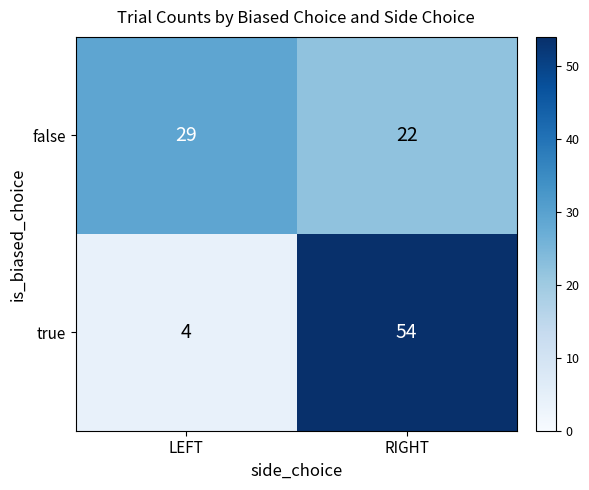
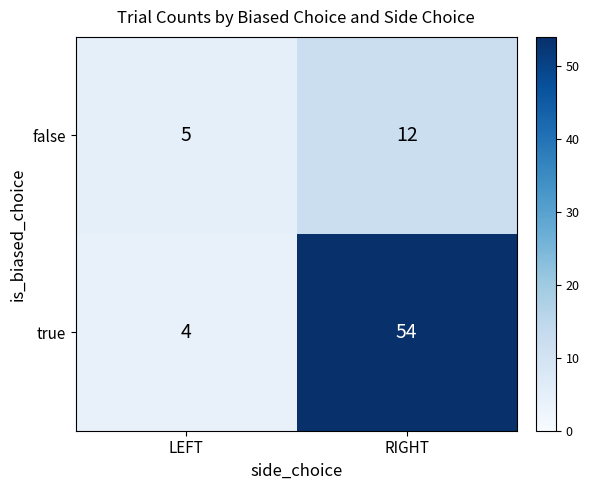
false, LEFT: 29 -> 5
false, RIGHT: 22 -> 12
